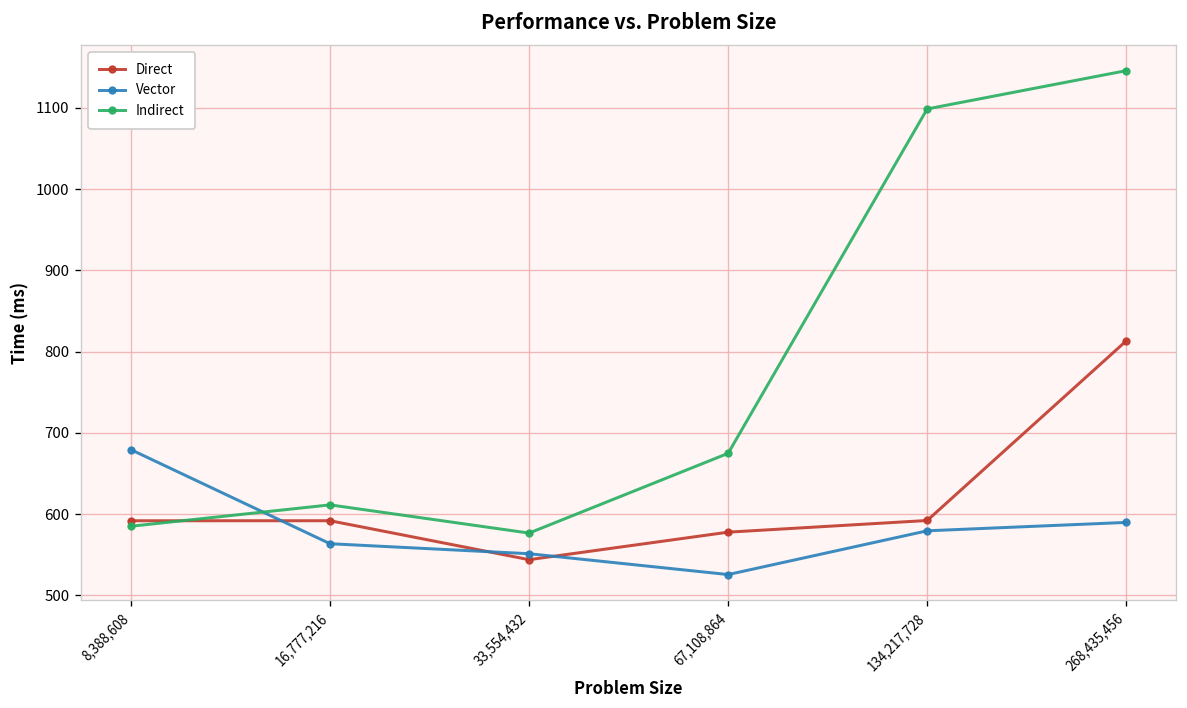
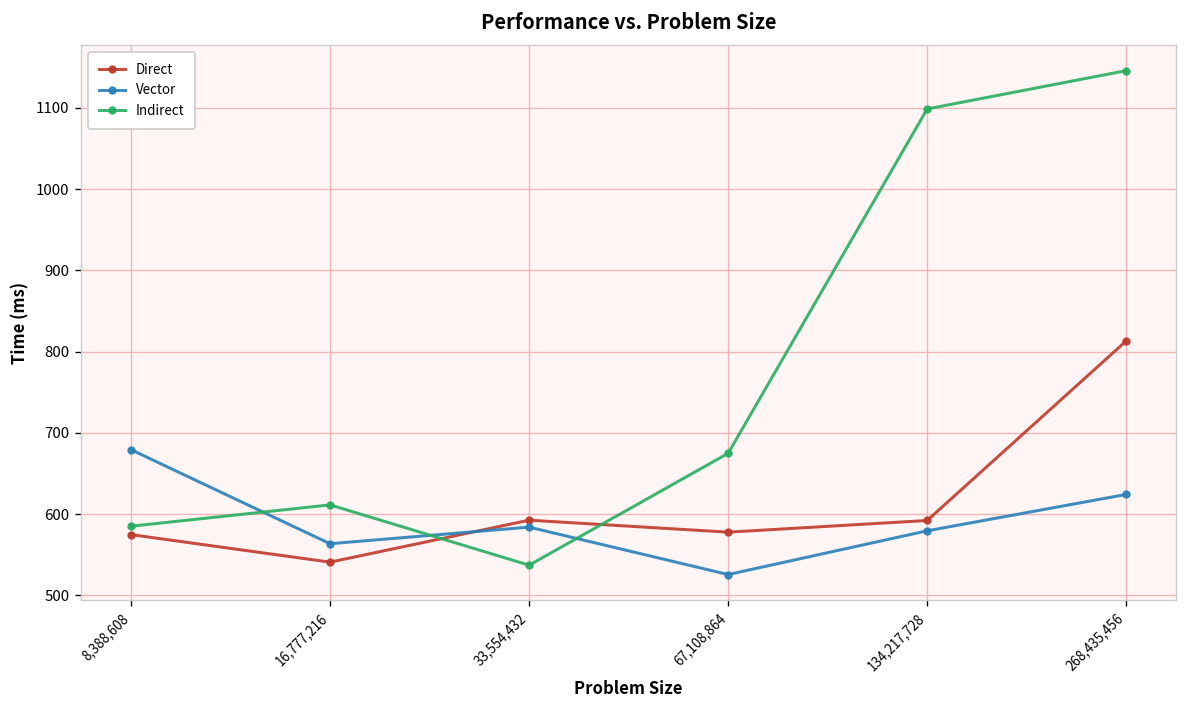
Direct, 8,388,608: 590 -> 570
Direct, 16,777,216: 590 -> 540
Direct, 33,554,432: 540 -> 590
Vector, 33,554,432: 550 -> 580
Indirect, 33,554,432: 580 -> 540
Vector, 268,435,456: 590 -> 620
